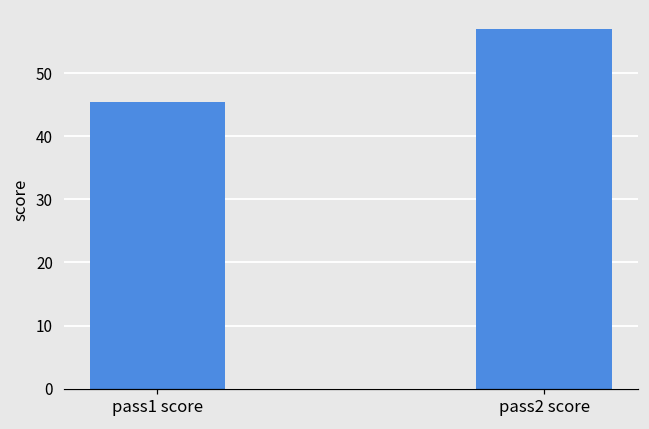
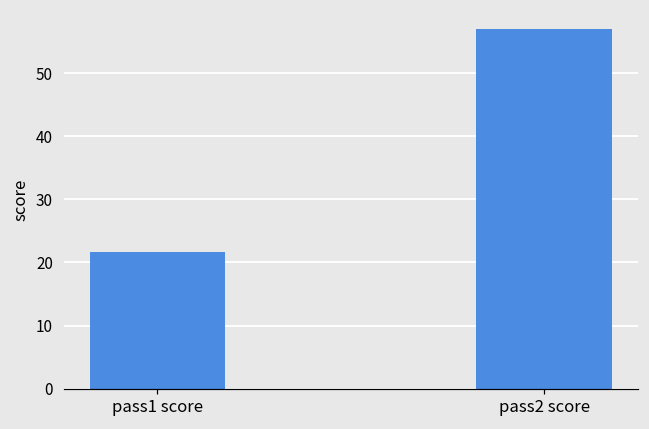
pass1 score: 45 -> 22
